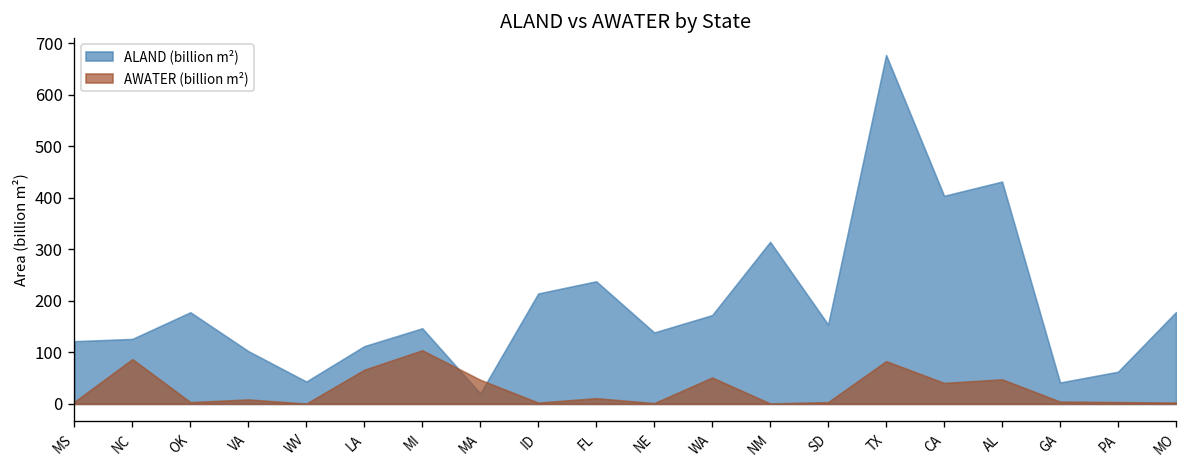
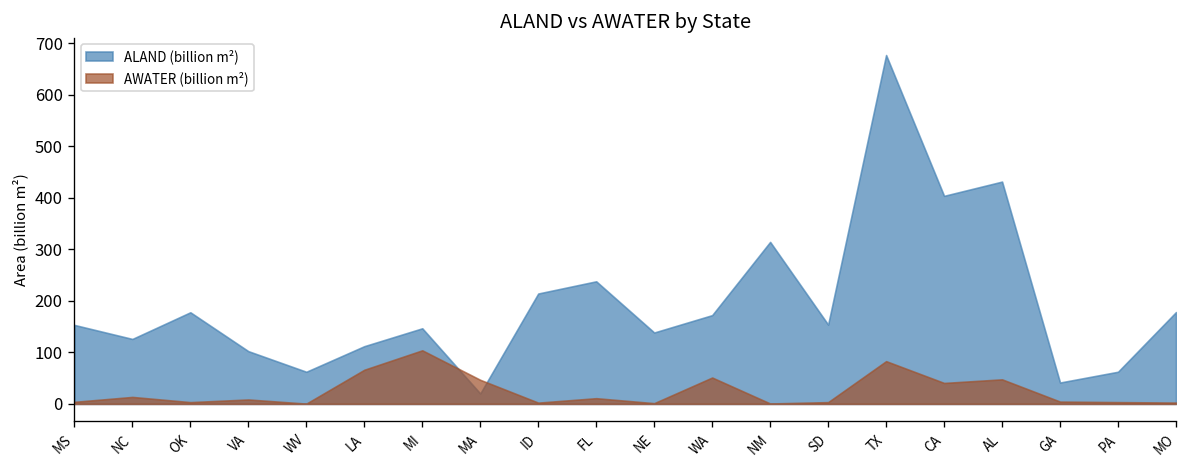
ALAND (billion m²), MS: 120 -> 150
AWATER (billion m²), NC: 90 -> 10
ALAND (billion m²), WV: 40 -> 60
